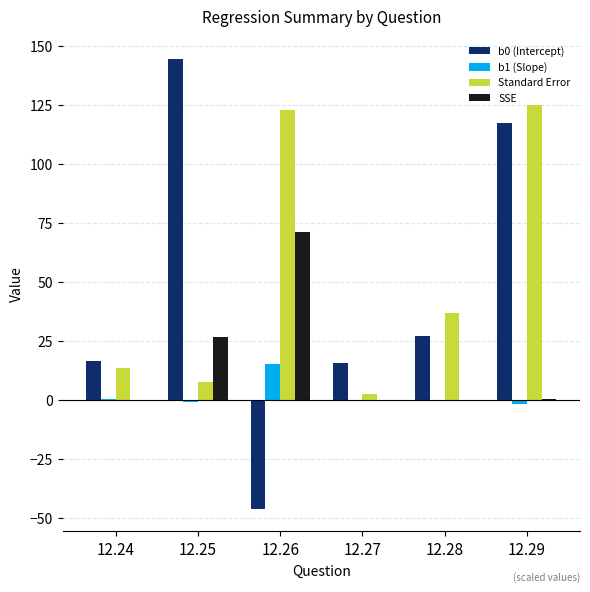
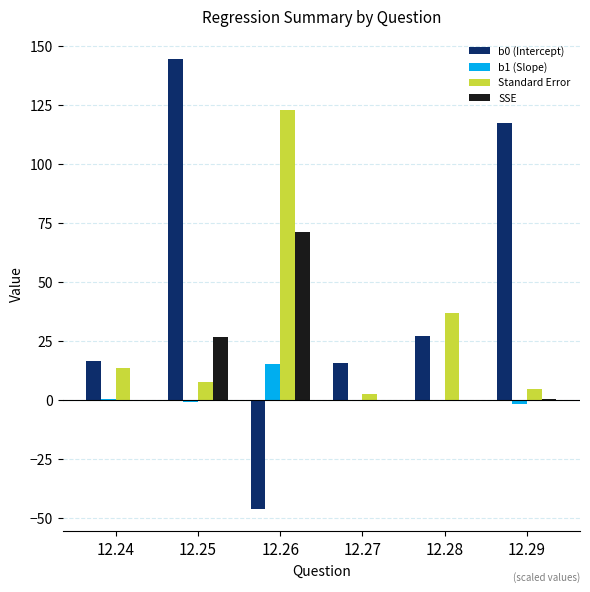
Standard Error, 12.29: 125 -> 4
